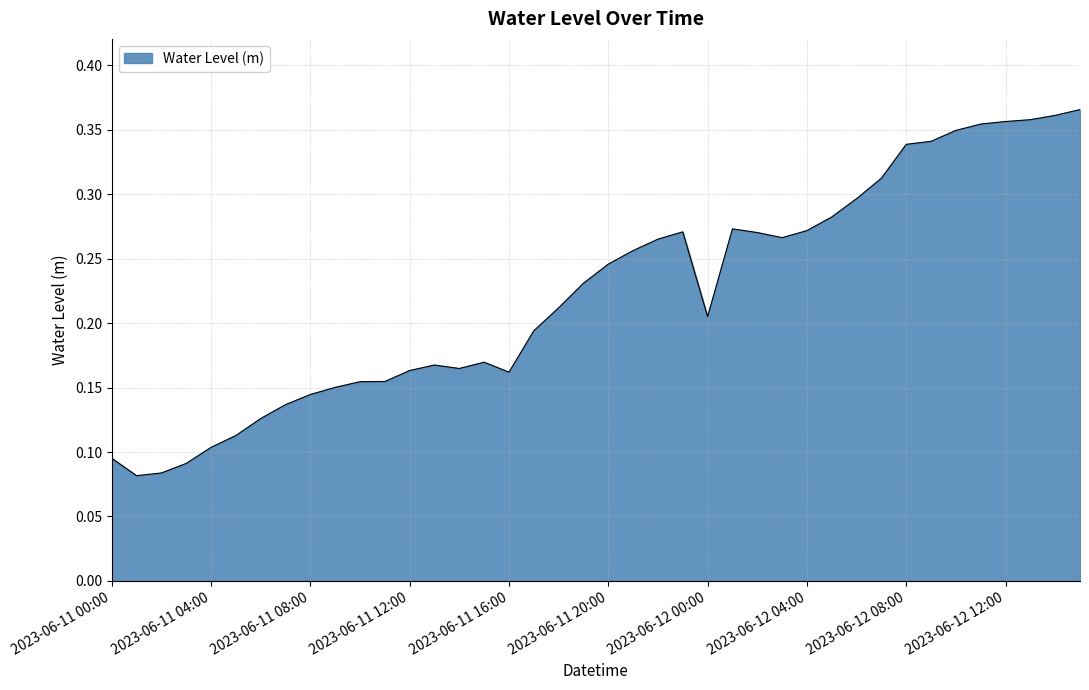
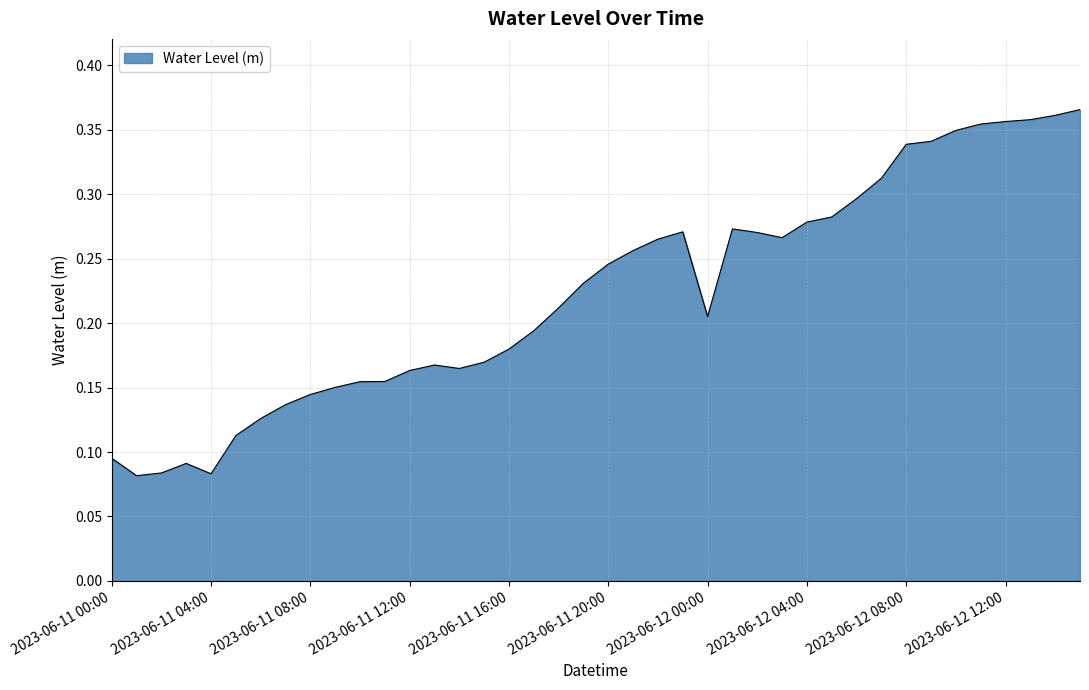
2023-06-11 04:00: 0.104 -> 0.083
2023-06-11 16:00: 0.162 -> 0.180
2023-06-12 04:00: 0.272 -> 0.278
